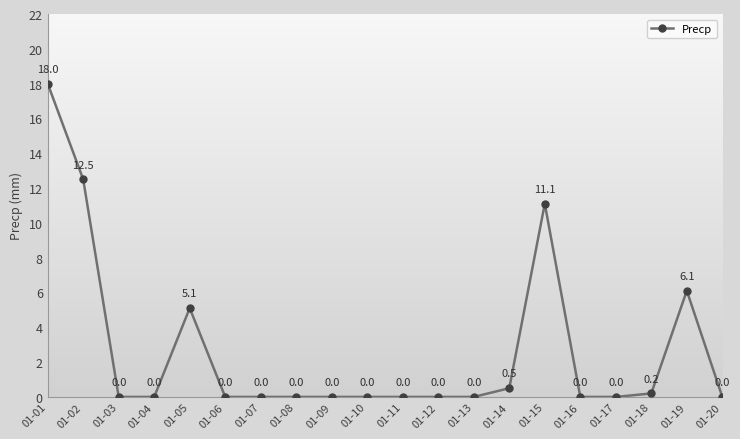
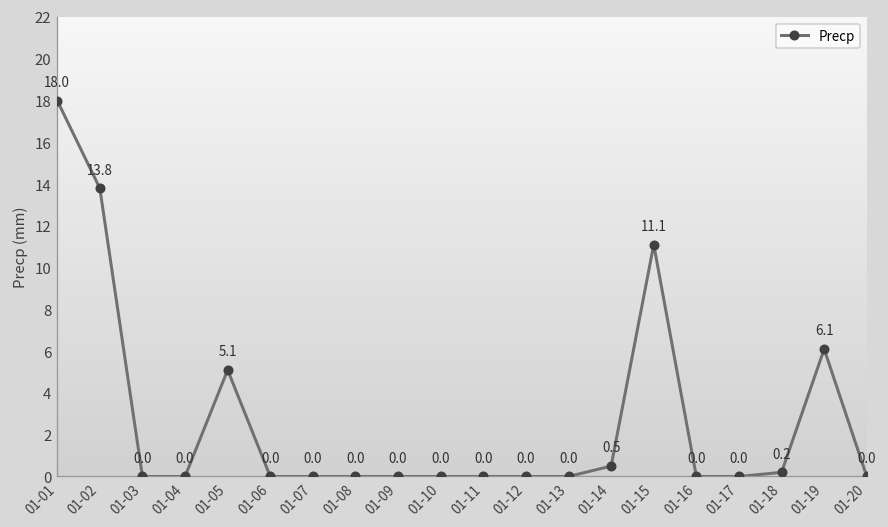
01-02: 12.5 -> 13.8
